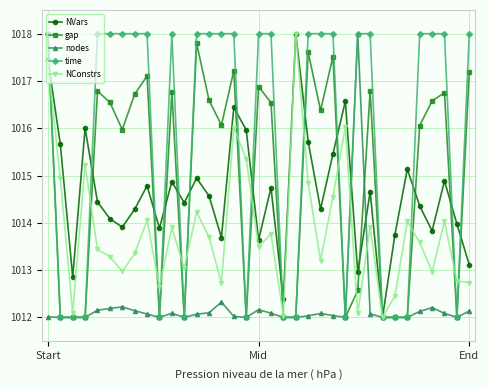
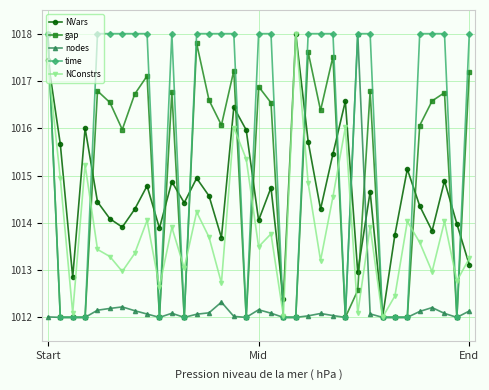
NVars, Mid: 1013.6 -> 1014.1
NConstrs, End: 1012.7 -> 1013.2
